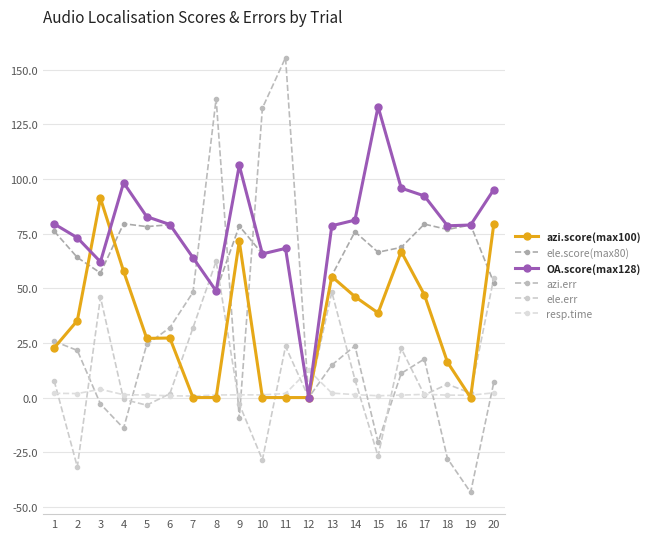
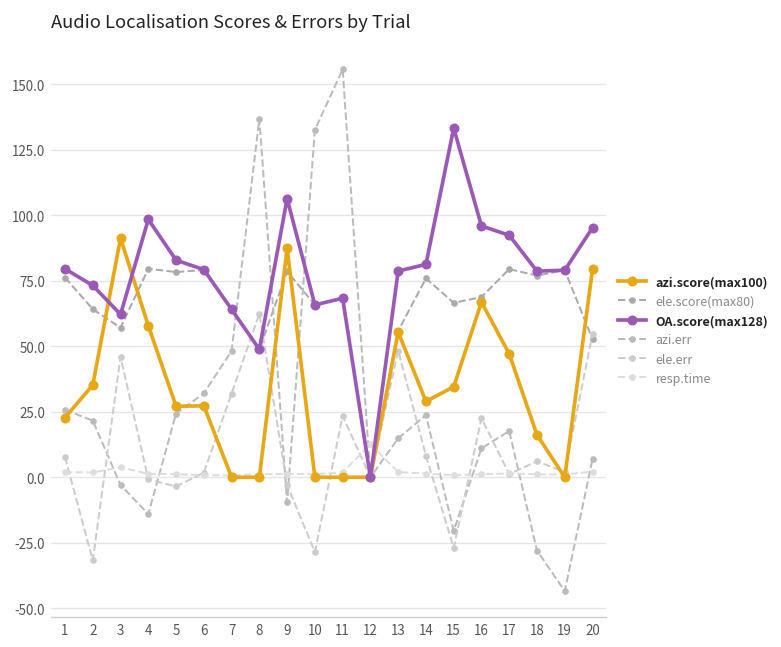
azi.score(max100), 9: 72 -> 87
azi.score(max100), 14: 46 -> 29
azi.score(max100), 15: 39 -> 35
